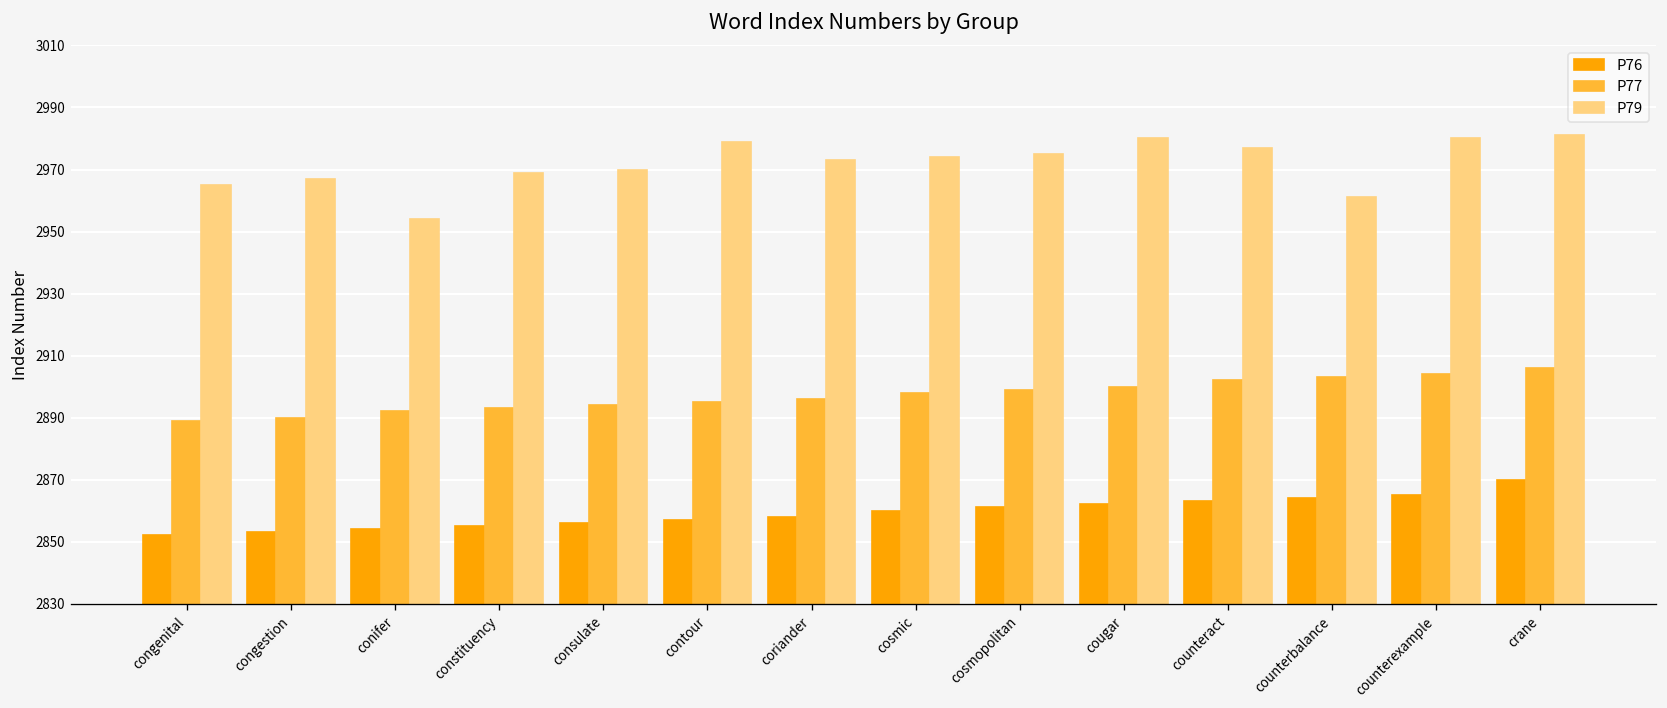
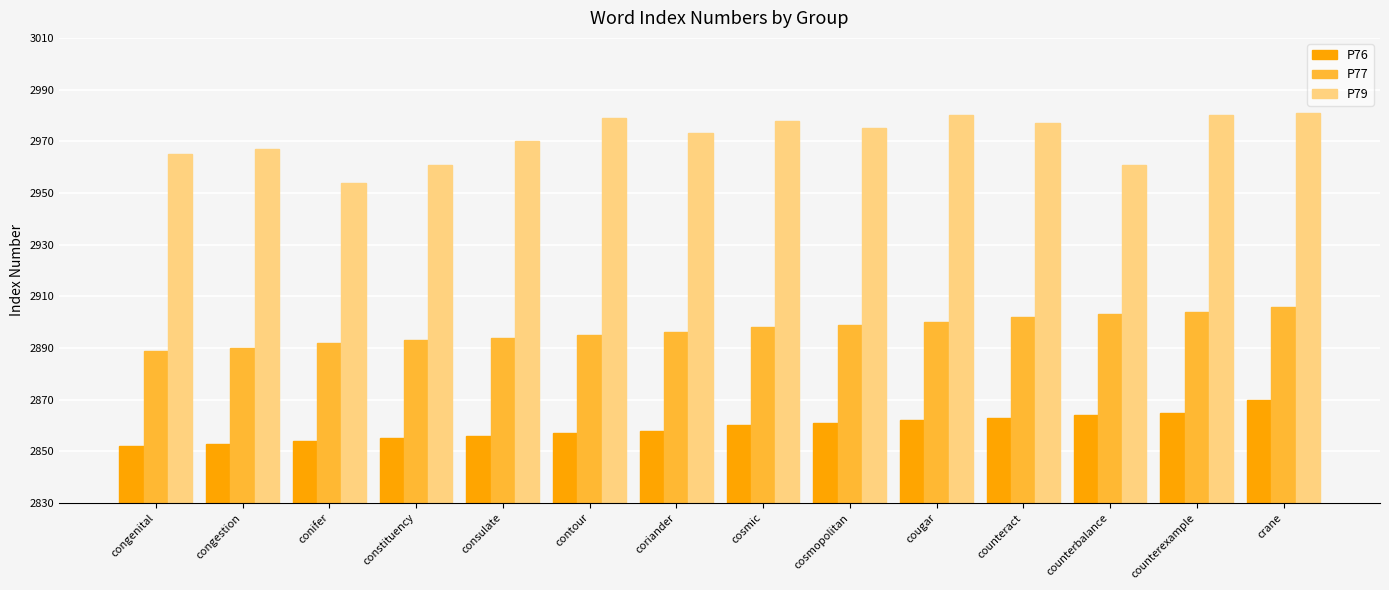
P79, constituency: 2969 -> 2961
P79, cosmic: 2974 -> 2978
